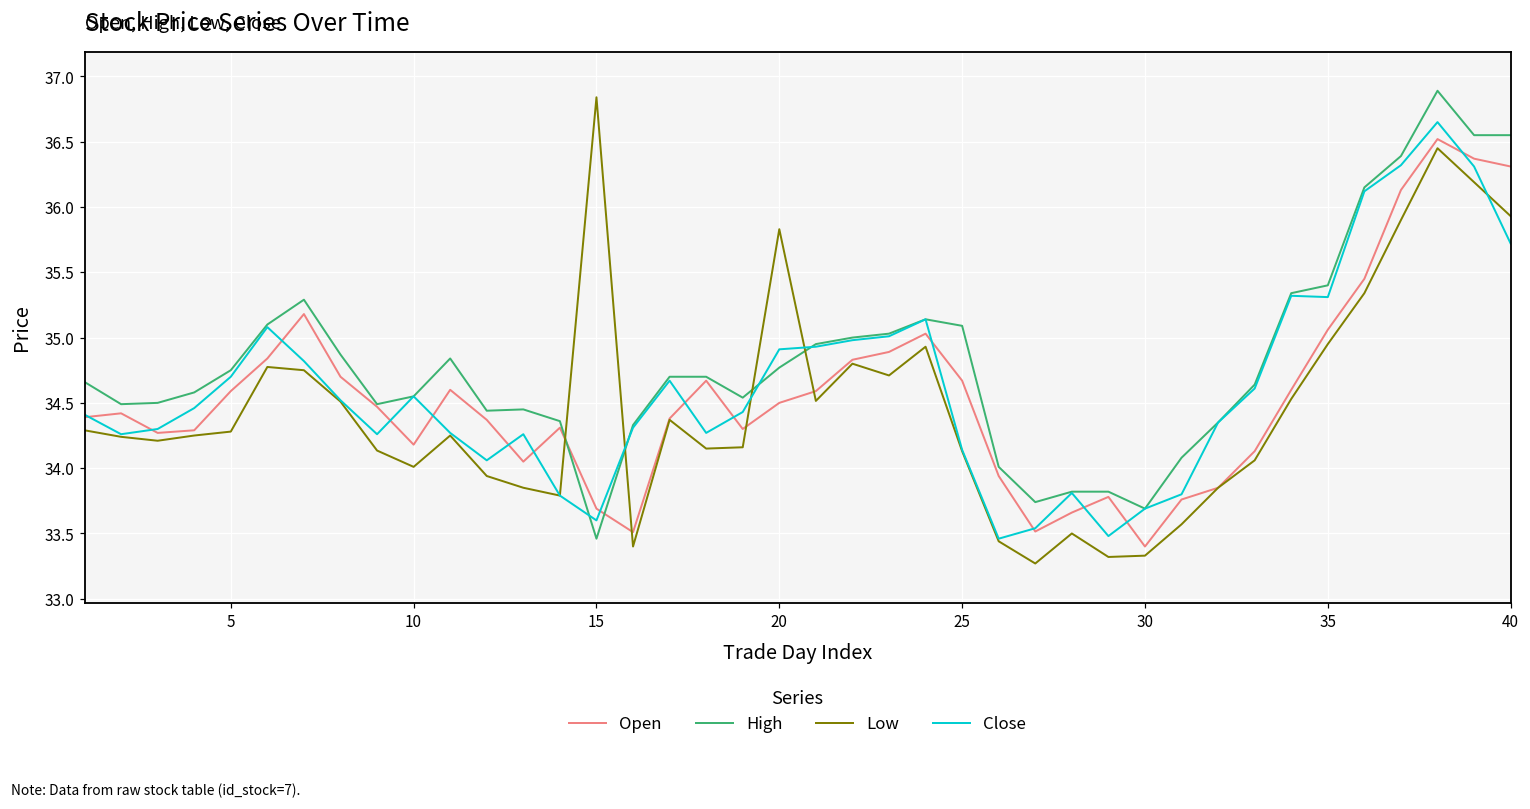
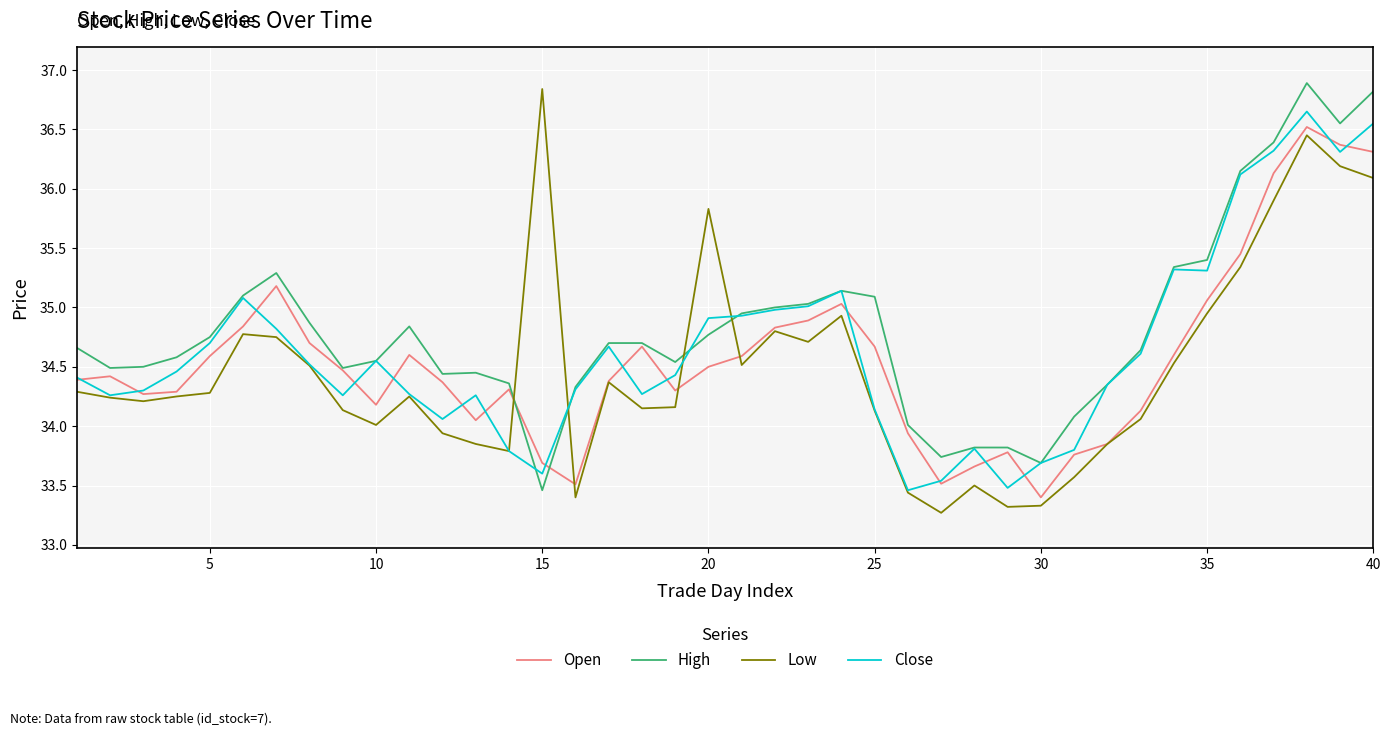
High, 40: 36.55 -> 36.82
Low, 40: 35.93 -> 36.09
Close, 40: 35.72 -> 36.55
